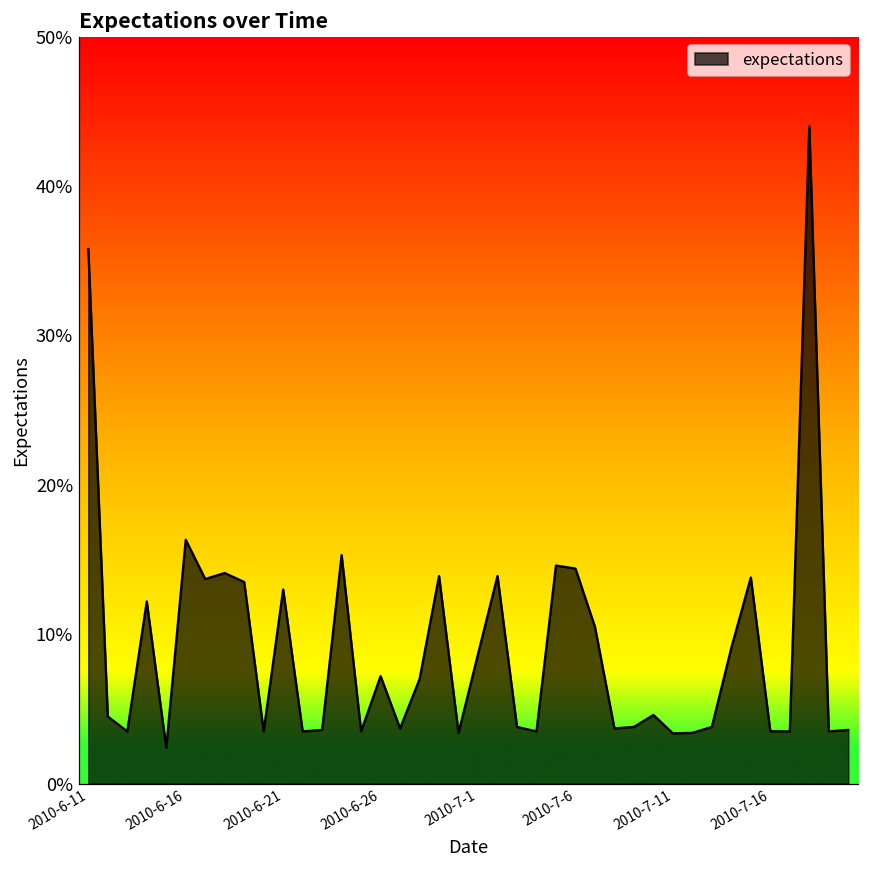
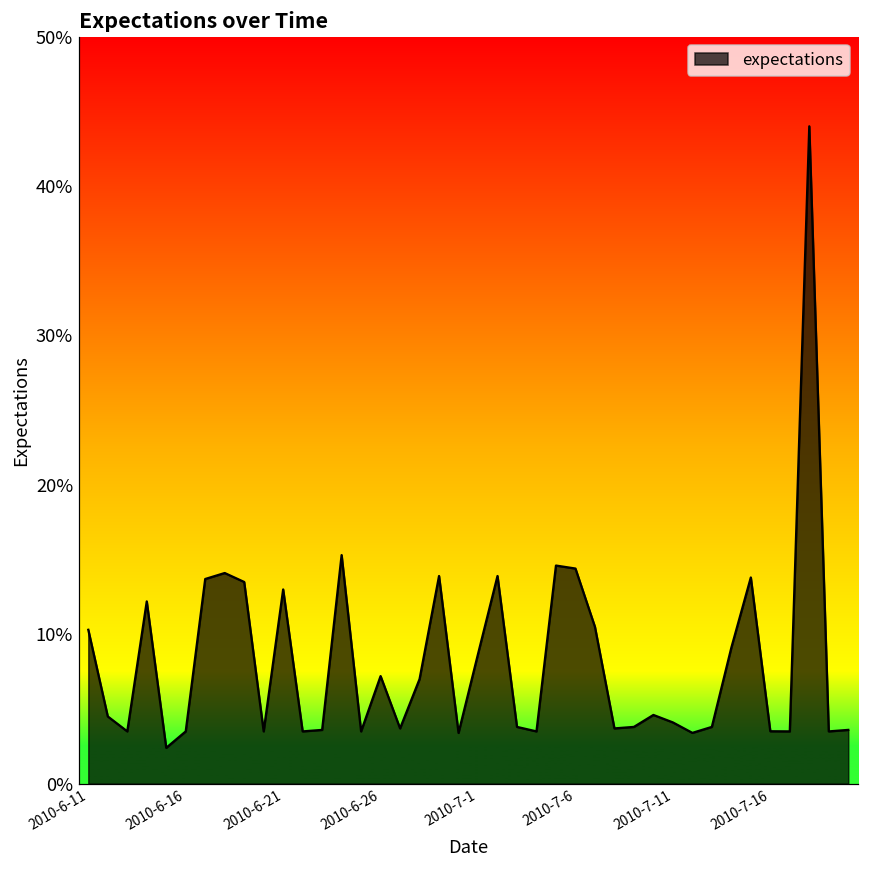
2010-6-11: 35.8% -> 10.3%
2010-6-16: 16.3% -> 3.5%
2010-7-11: 3.4% -> 4.1%
